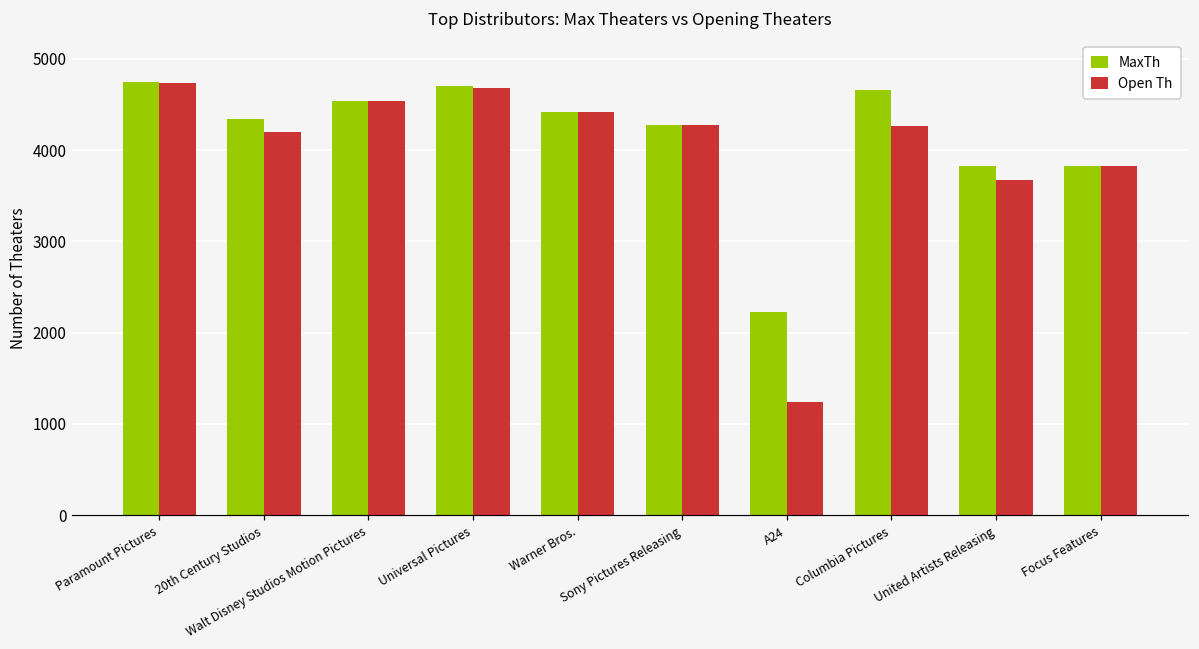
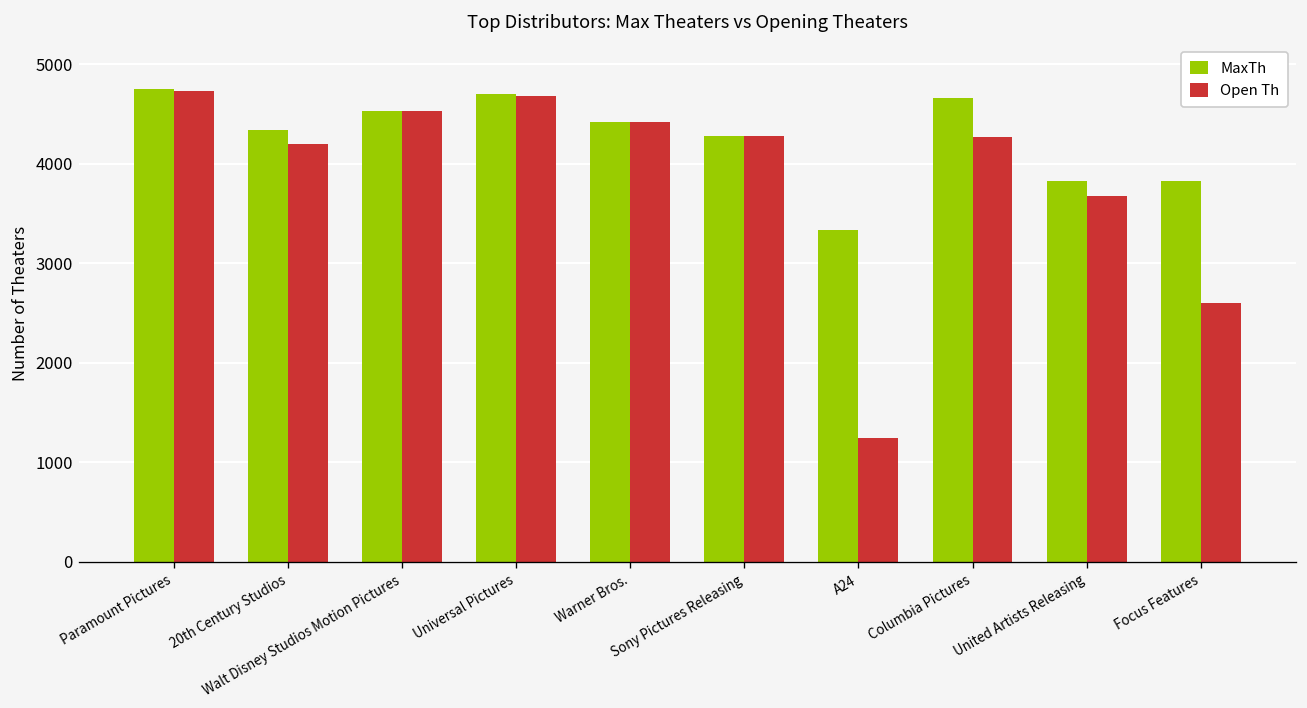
MaxTh, A24: 2200 -> 3300
Open Th, Focus Features: 3800 -> 2600
